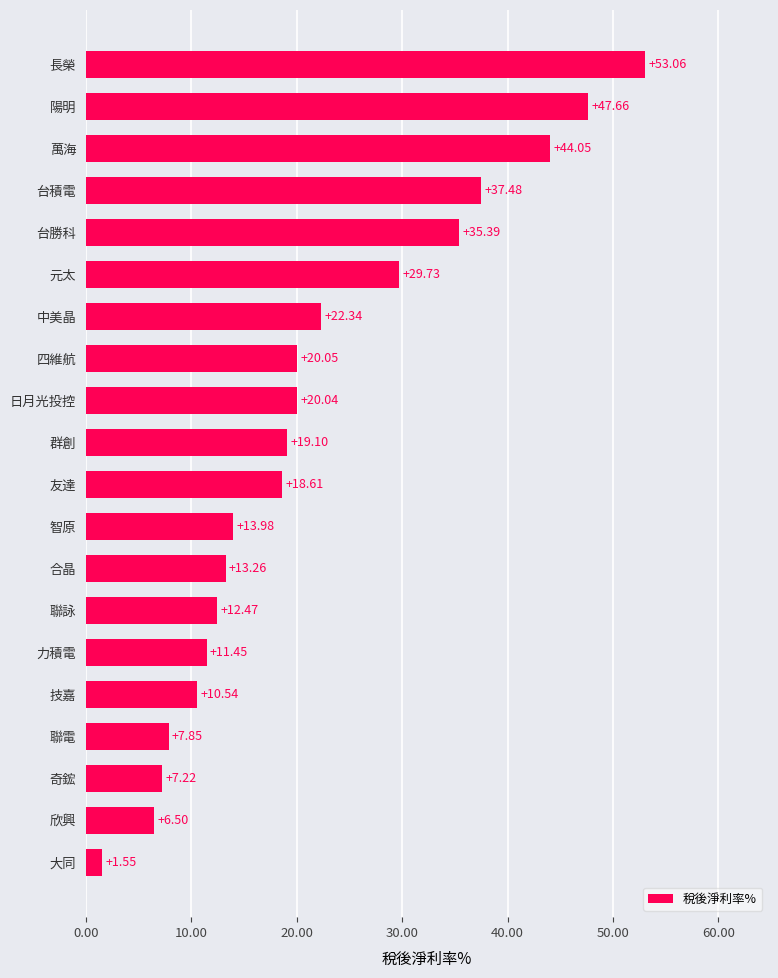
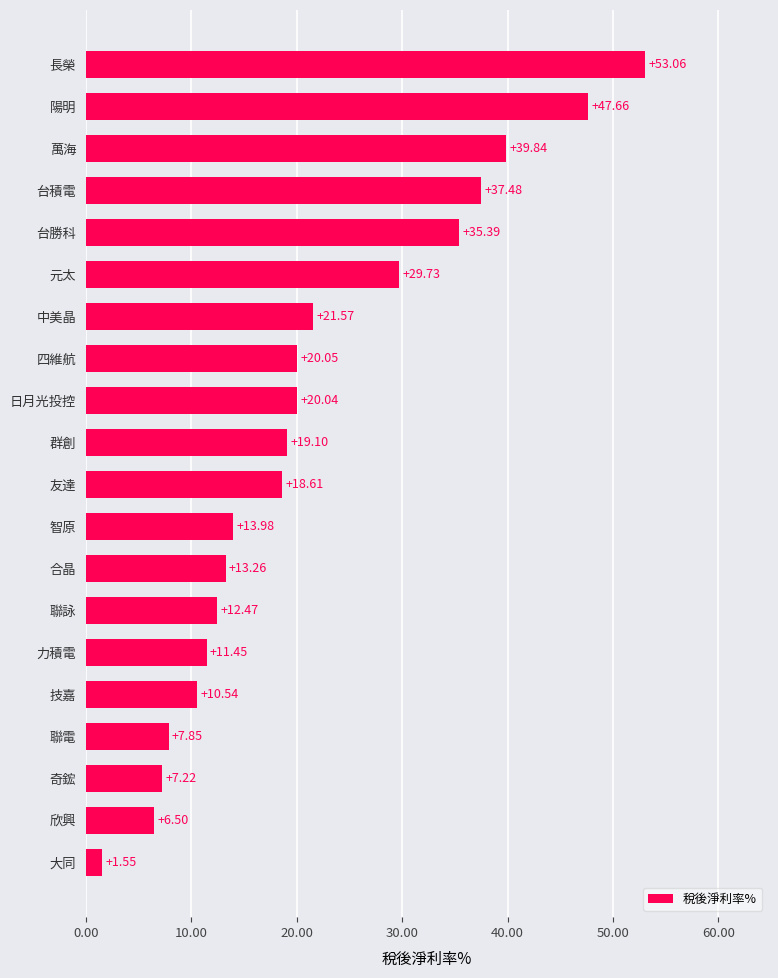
萬海: +44.05 -> +39.84
中美晶: +22.34 -> +21.57
